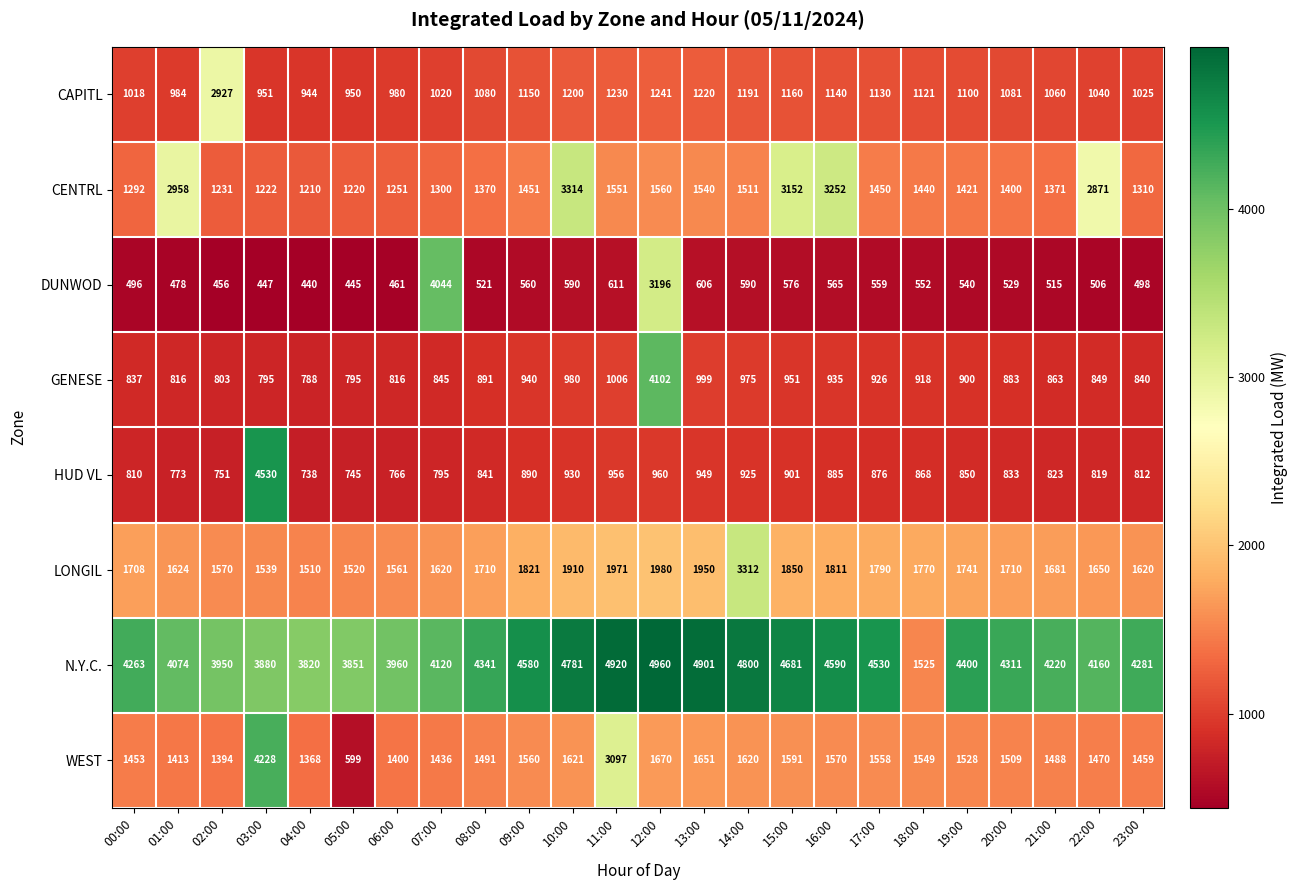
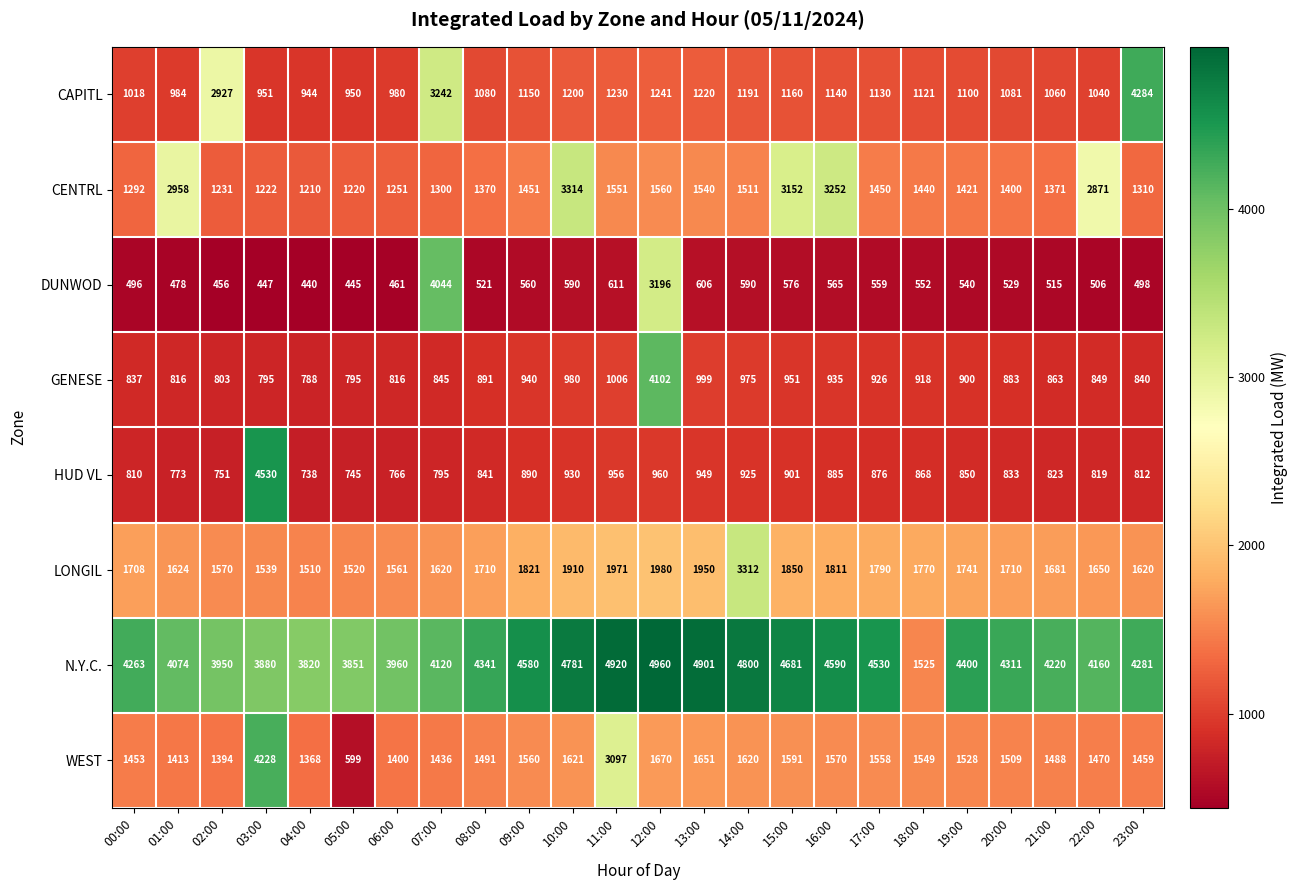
CAPITL, 07:00: 1020 -> 3242
CAPITL, 23:00: 1025 -> 4284
